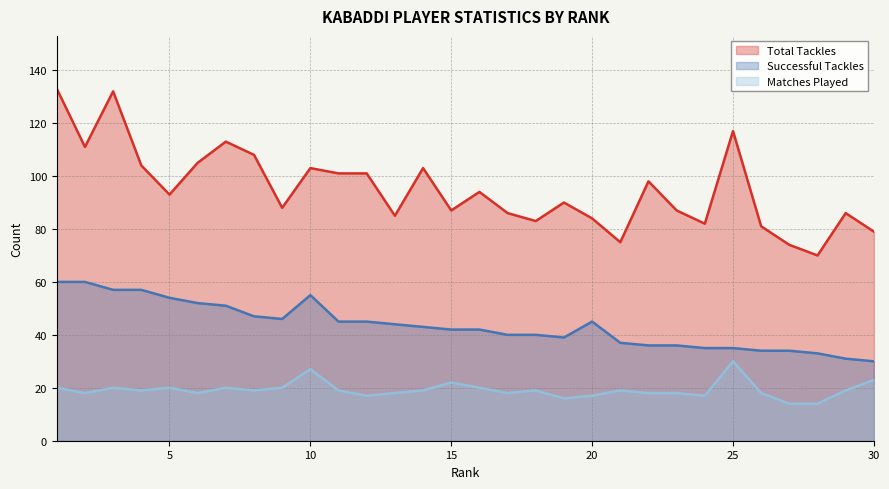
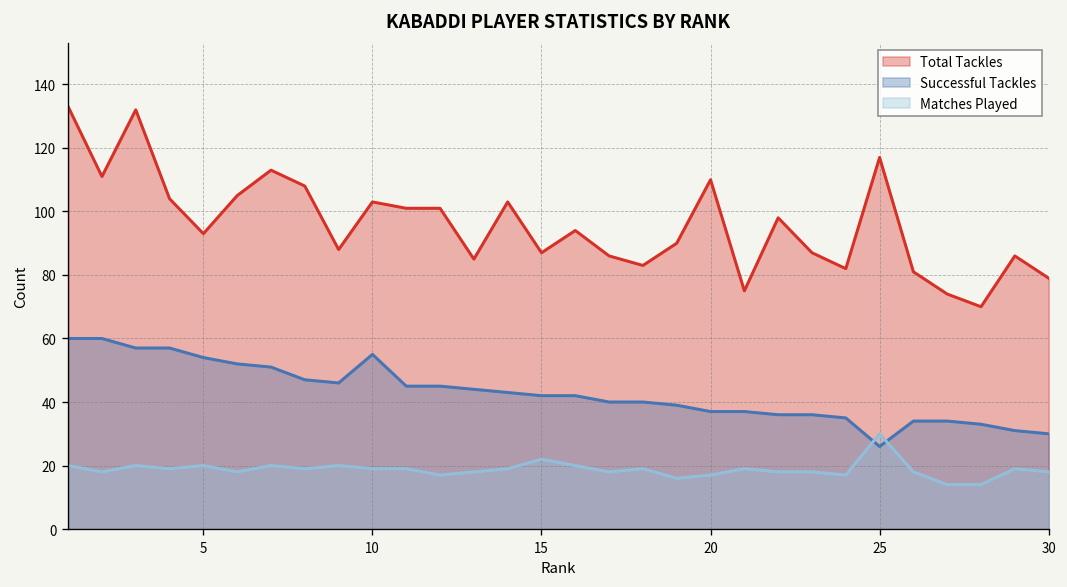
Matches Played, 10: 27 -> 19
Total Tackles, 20: 84 -> 110
Successful Tackles, 20: 45 -> 37
Successful Tackles, 25: 35 -> 26
Matches Played, 30: 23 -> 18
